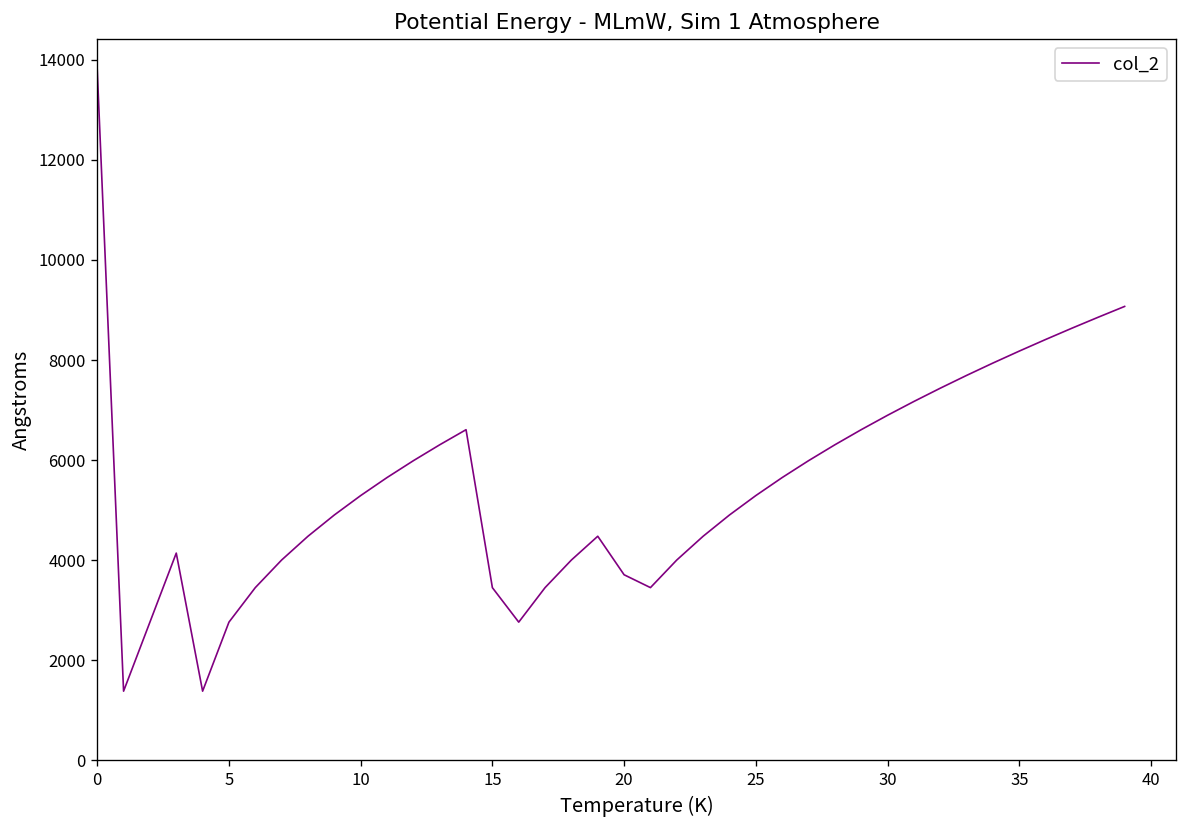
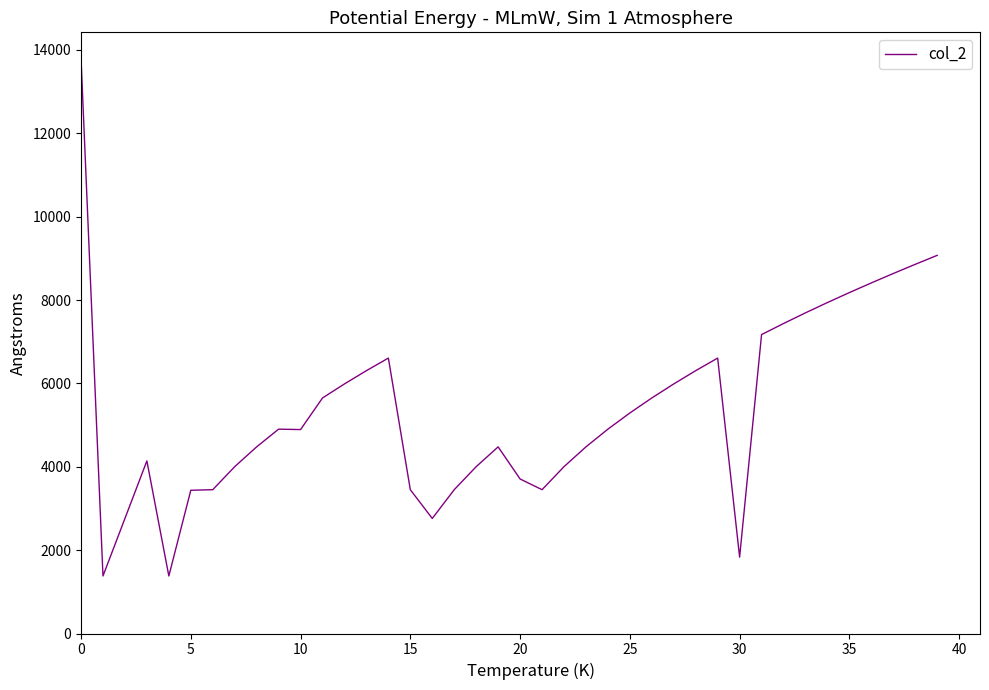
5: 2800 -> 3400
10: 5300 -> 4900
30: 6900 -> 1800
